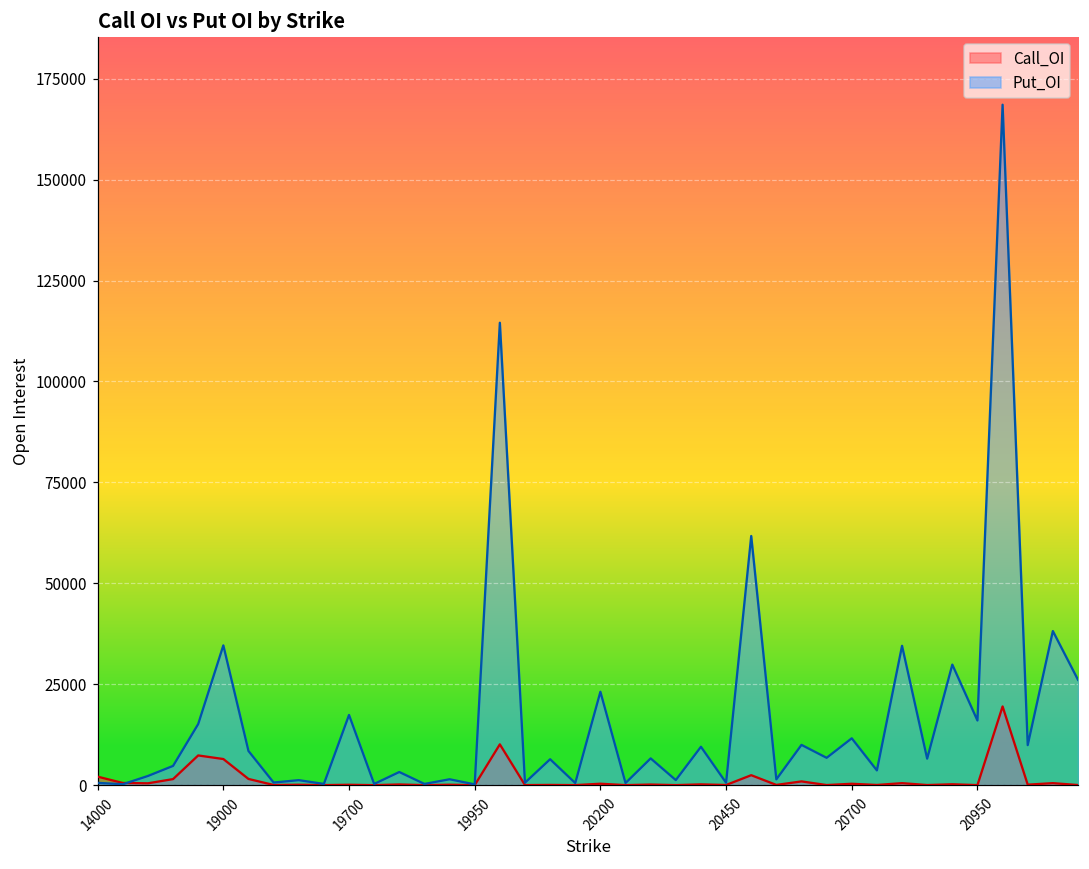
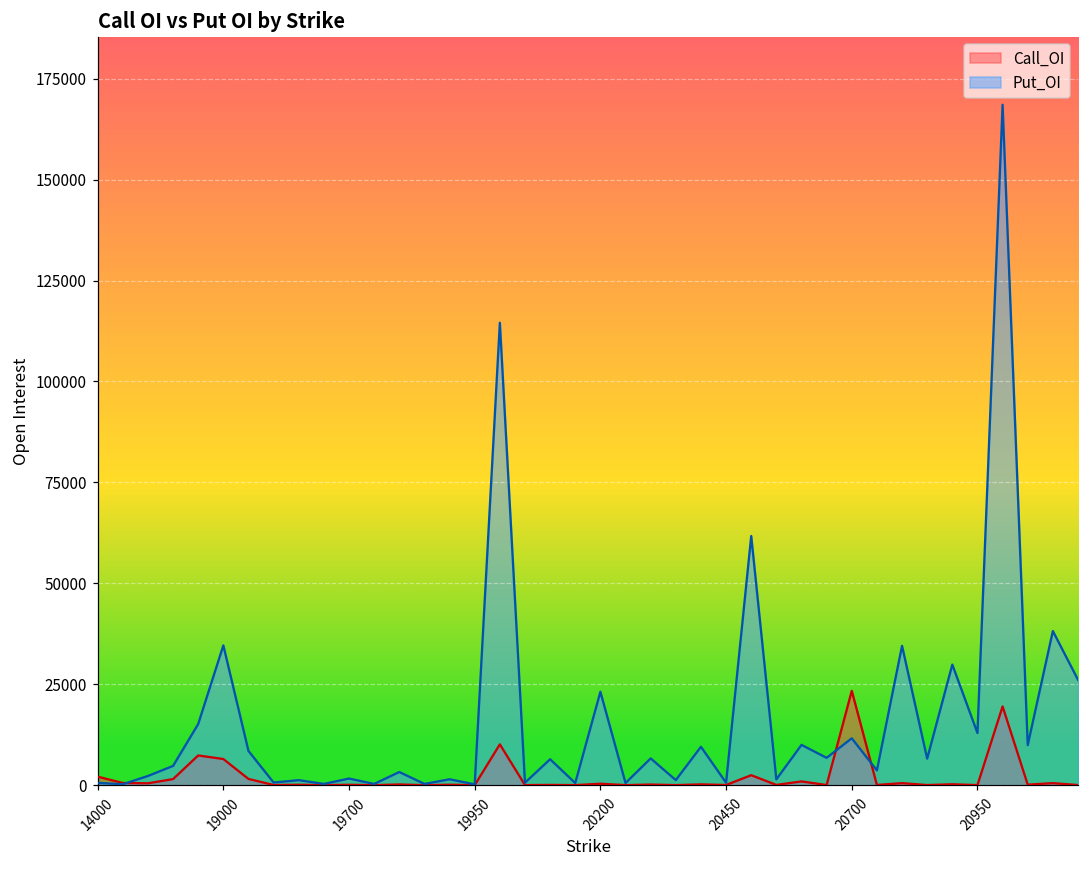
Put_OI, 19700: 17000 -> 2000
Call_OI, 20700: 0 -> 23000
Put_OI, 20950: 16000 -> 13000
